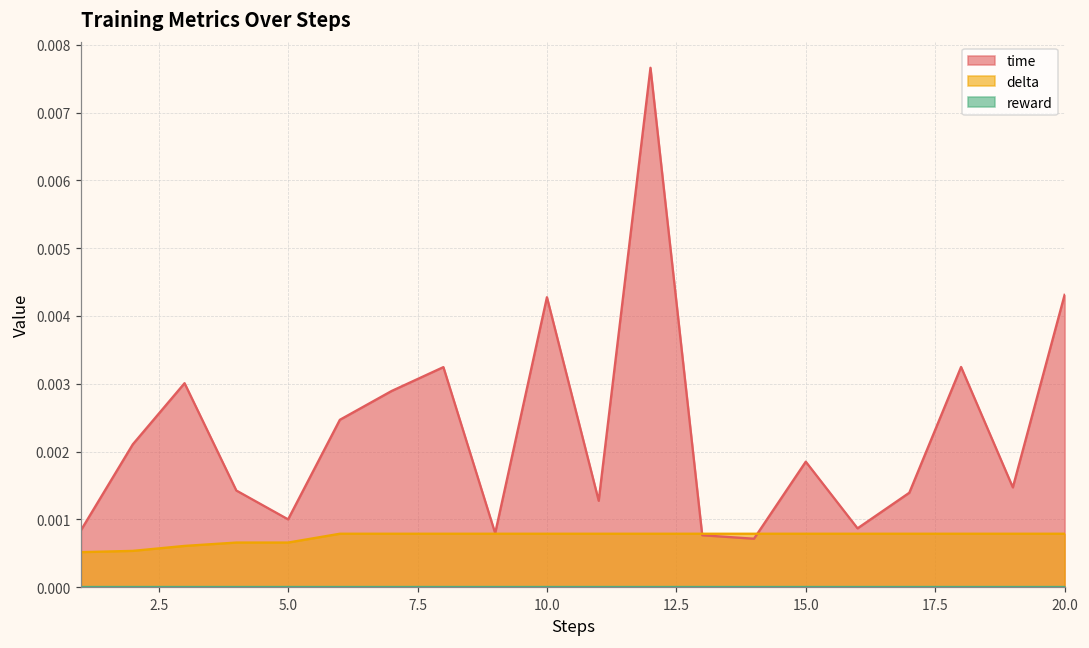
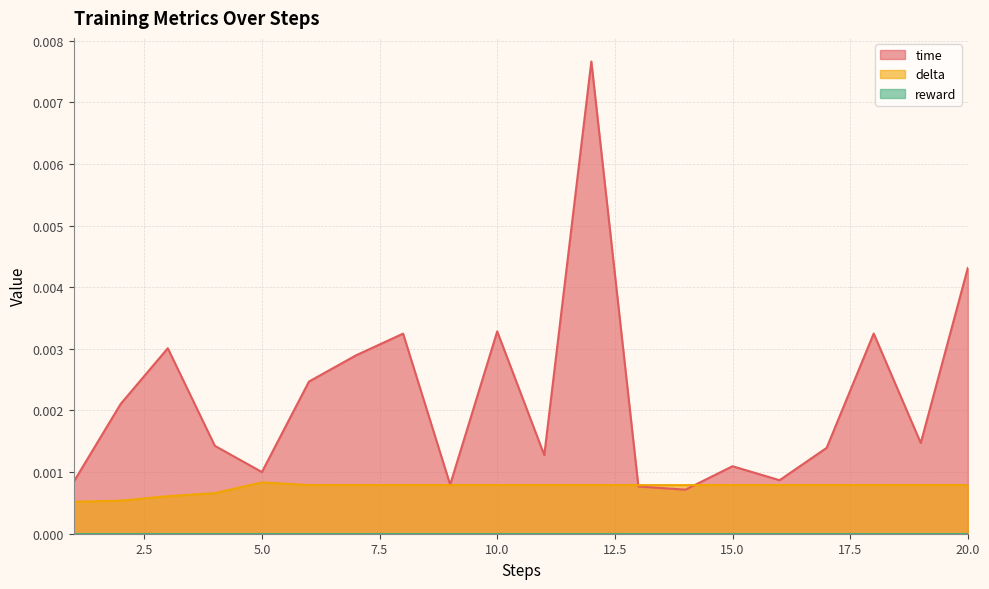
delta, 5.0: 0.0007 -> 0.0008
time, 10.0: 0.0043 -> 0.0033
time, 15.0: 0.0019 -> 0.0011
